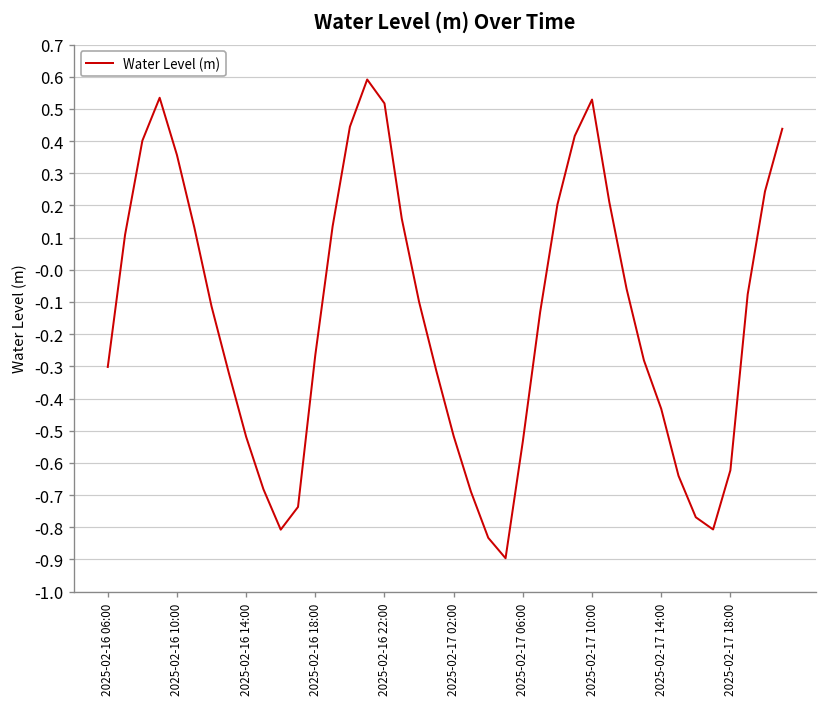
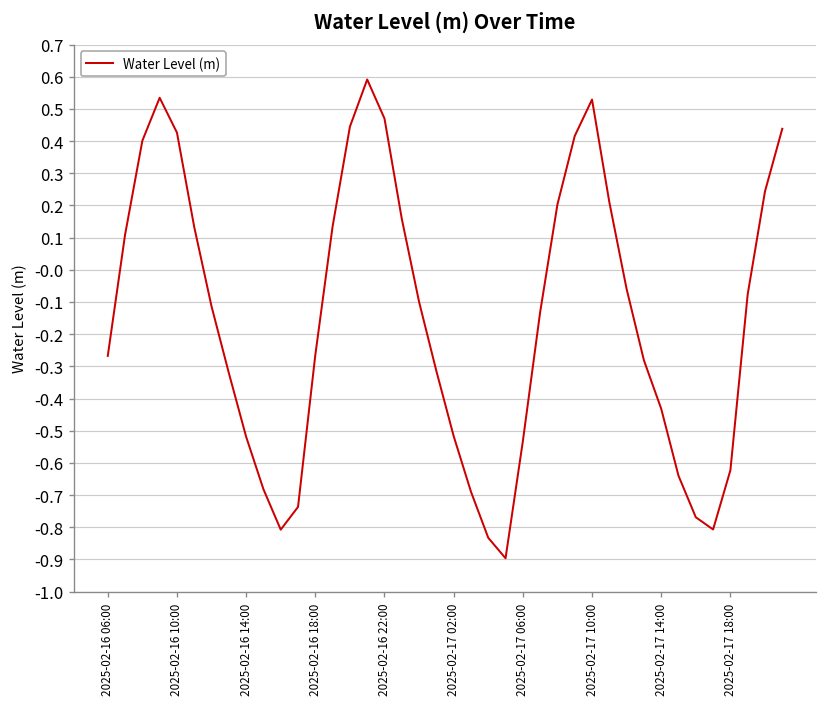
2025-02-16 06:00: -0.30 -> -0.27
2025-02-16 10:00: 0.36 -> 0.43
2025-02-16 22:00: 0.52 -> 0.47
